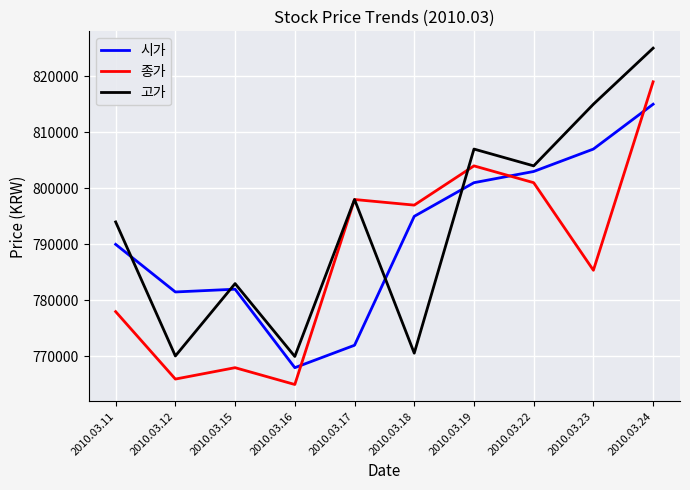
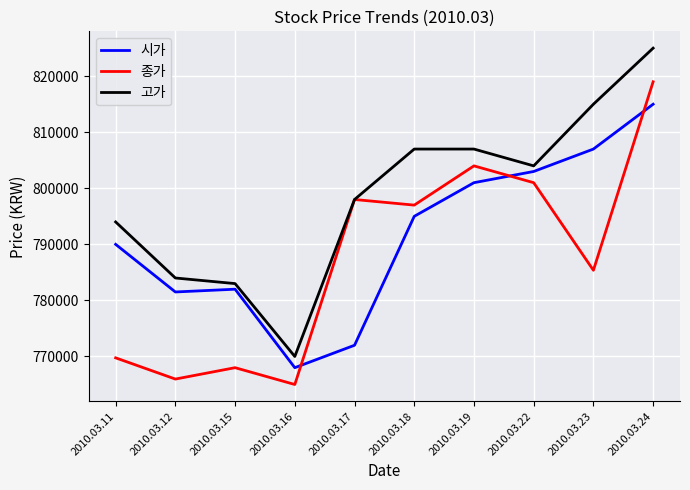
종가, 2010.03.11: 778000 -> 770000
고가, 2010.03.12: 770000 -> 784000
고가, 2010.03.18: 771000 -> 807000
